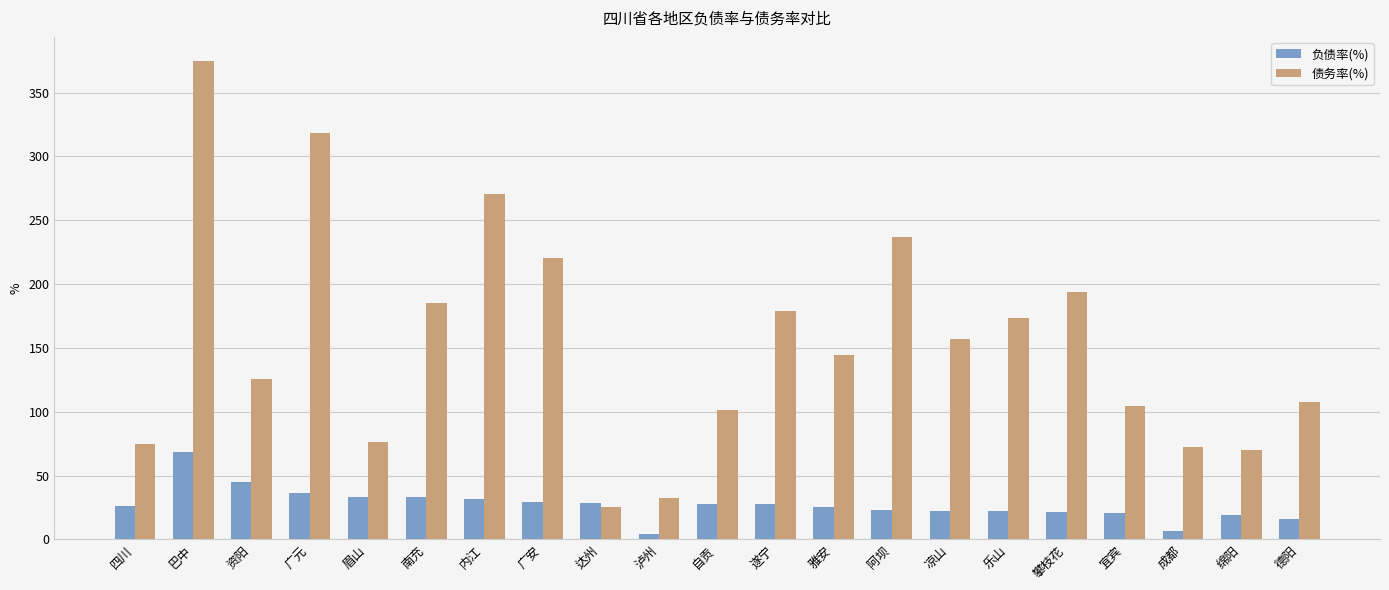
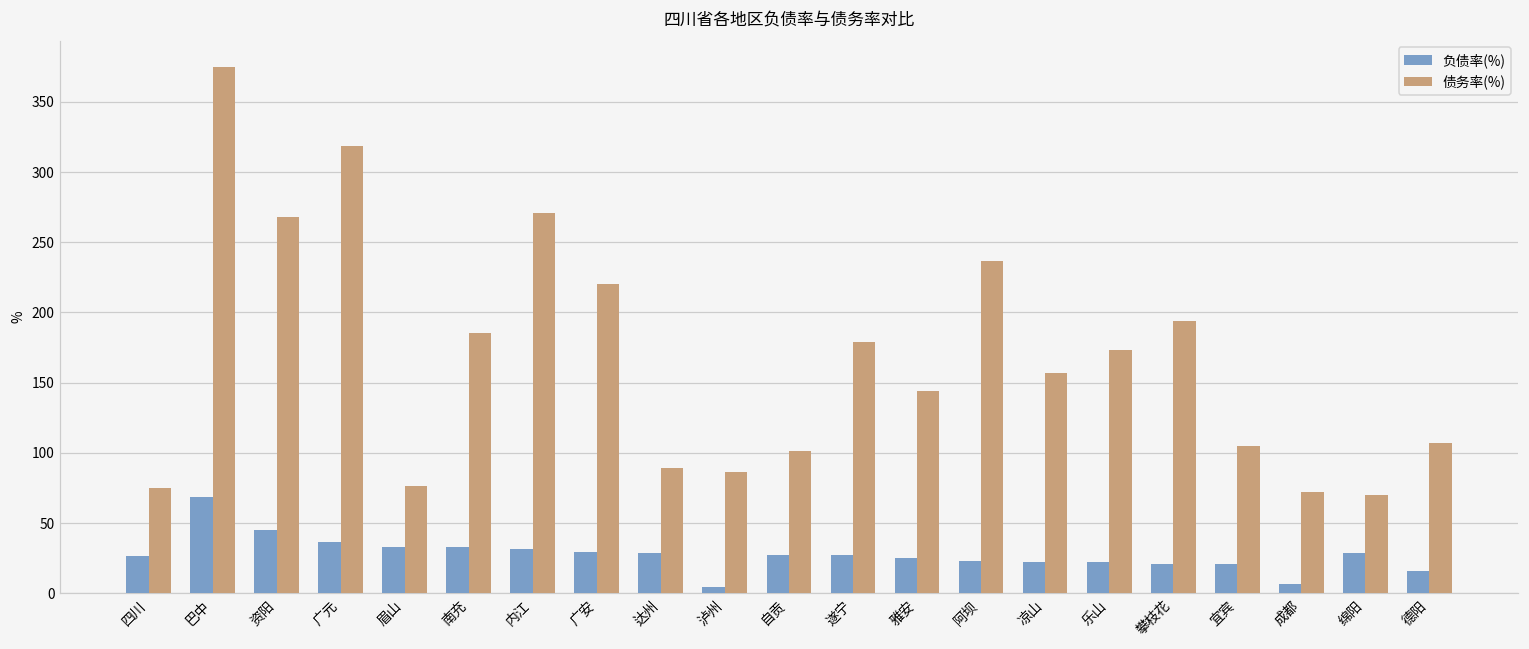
债务率(%), 资阳: 126 -> 268
债务率(%), 达州: 26 -> 89
债务率(%), 泸州: 33 -> 86
负债率(%), 绵阳: 19 -> 29
